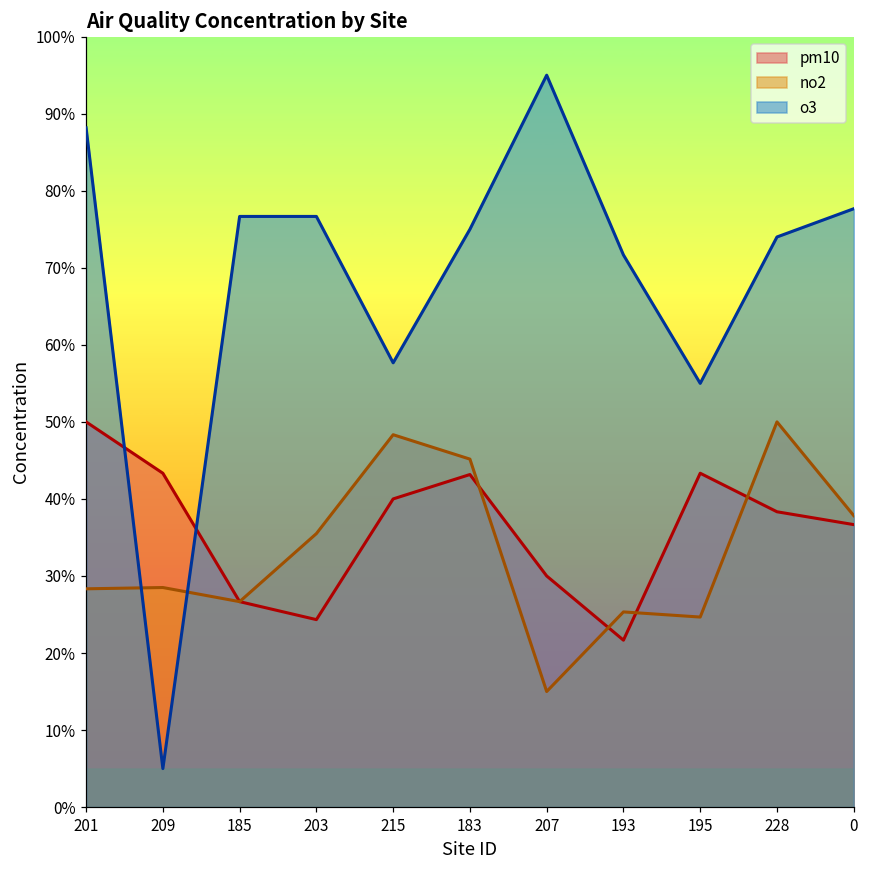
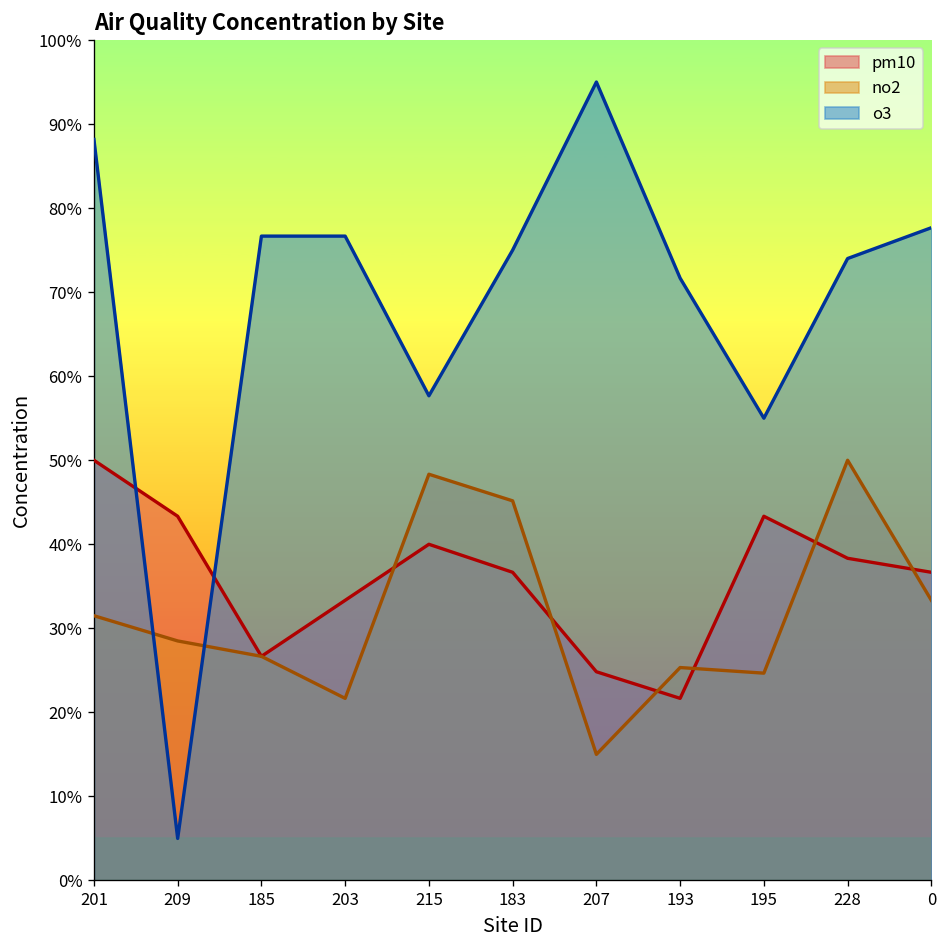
no2, 201: 28% -> 31%
pm10, 203: 24% -> 33%
no2, 203: 36% -> 22%
pm10, 183: 43% -> 37%
pm10, 207: 30% -> 25%
no2, 0: 38% -> 33%
